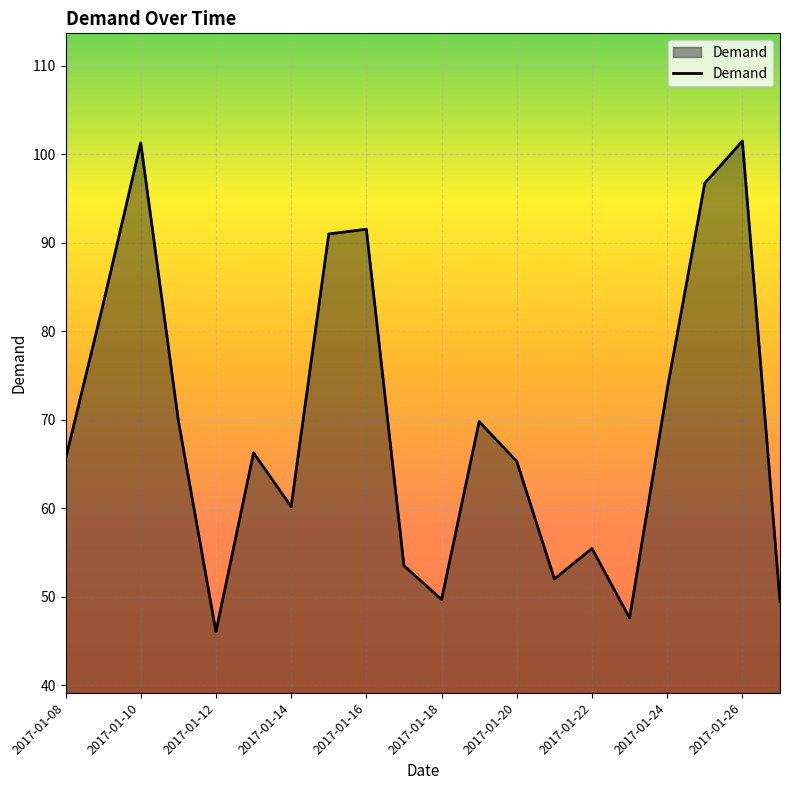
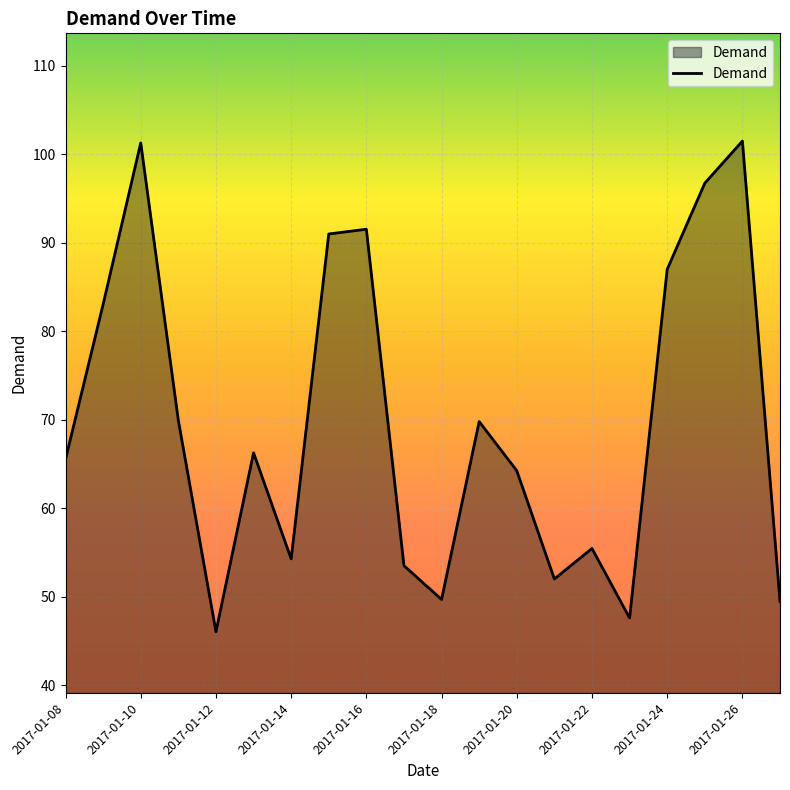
2017-01-14: 60 -> 54
2017-01-20: 65 -> 64
2017-01-24: 73 -> 87
